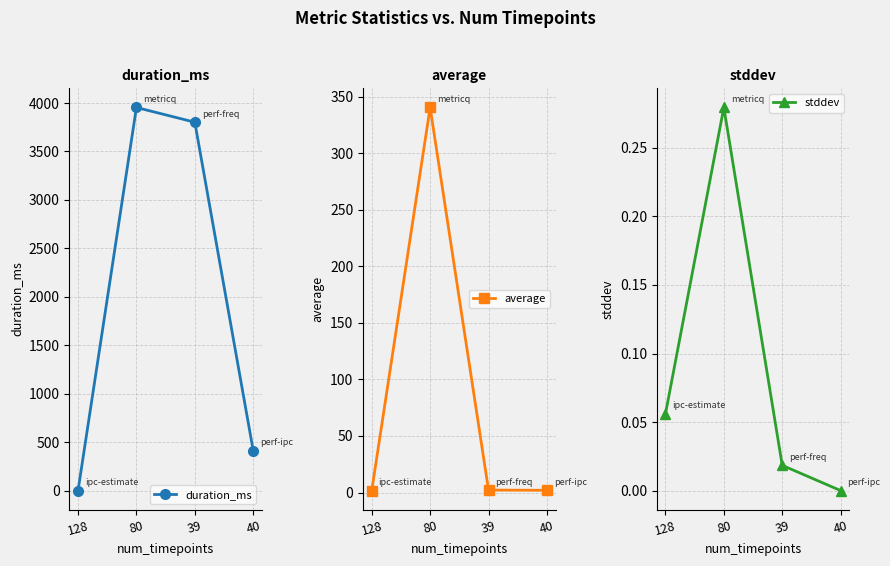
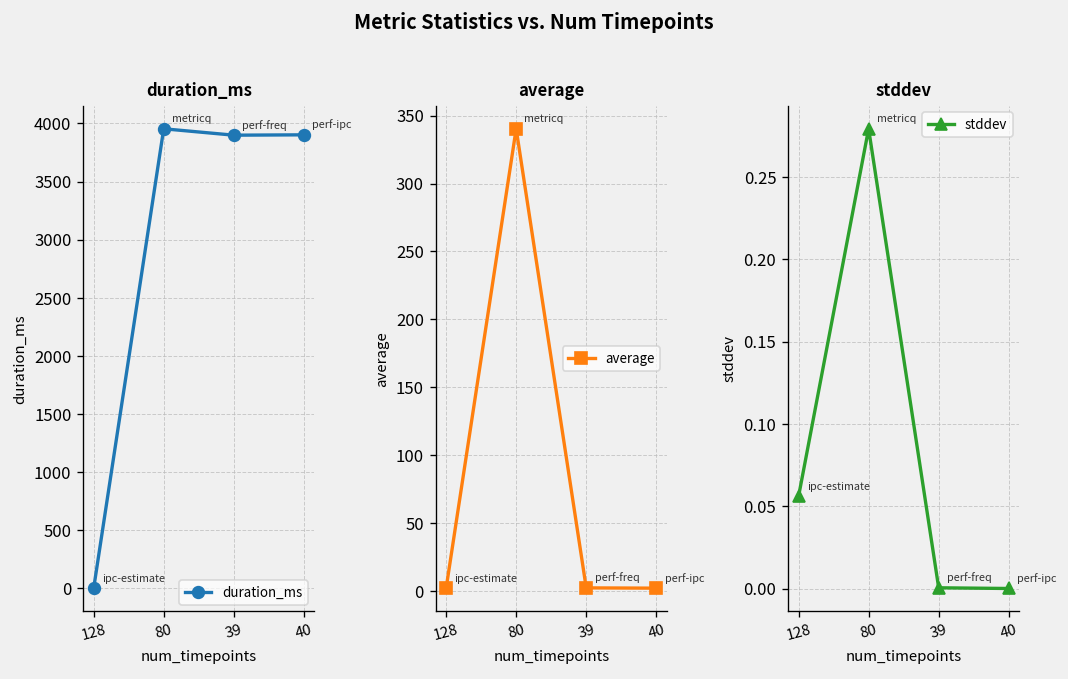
duration_ms, 39: 3800 -> 3900
duration_ms, 40: 400 -> 3900
stddev, 39: 0.019 -> 0.001
